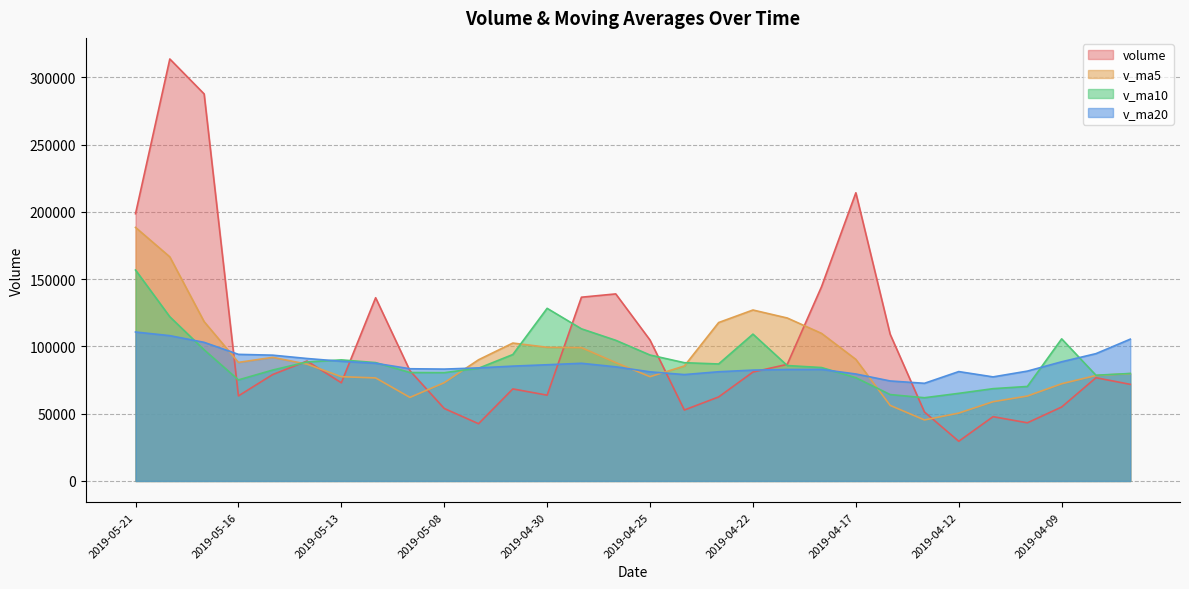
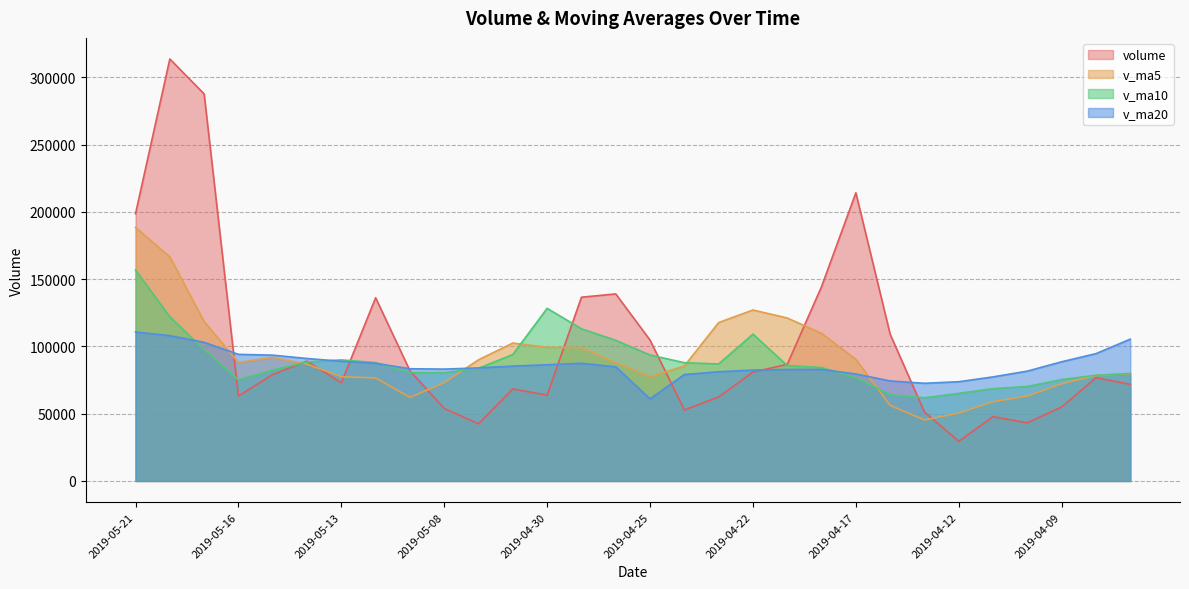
v_ma20, 2019-04-25: 81000 -> 61000
v_ma20, 2019-04-12: 81000 -> 74000
v_ma10, 2019-04-09: 106000 -> 75000
